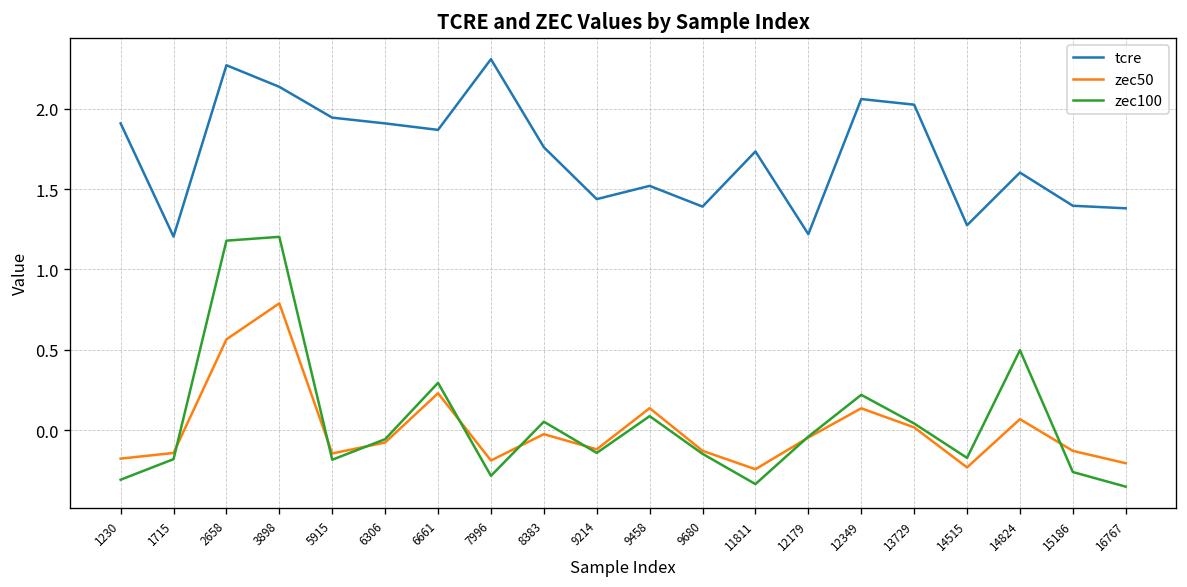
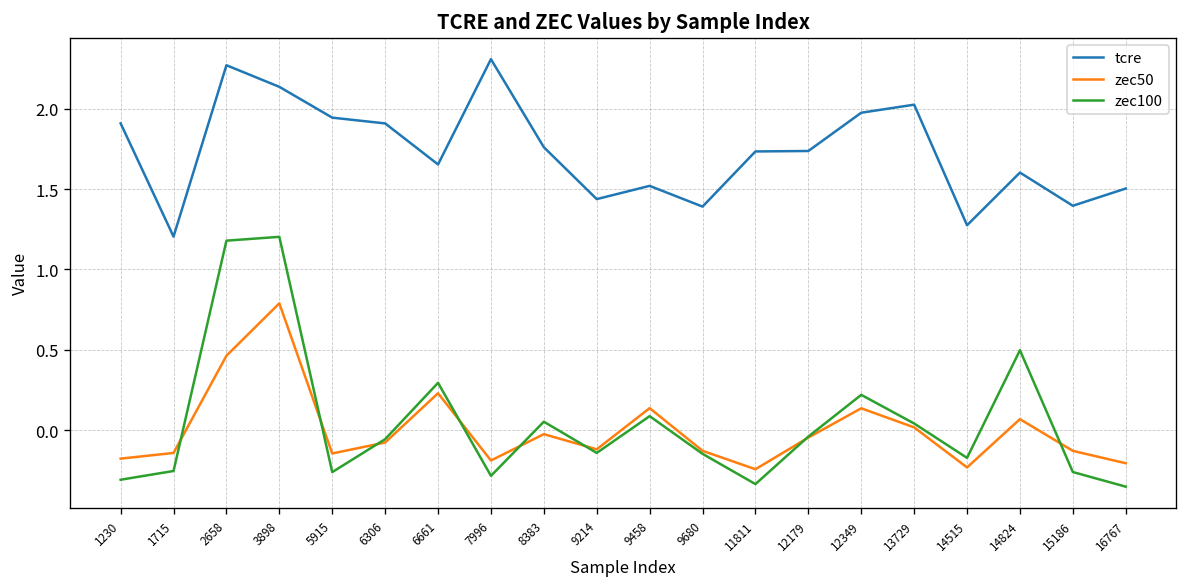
zec100, 1715: -0.18 -> -0.25
zec50, 2658: 0.57 -> 0.46
zec100, 5915: -0.18 -> -0.26
tcre, 6661: 1.87 -> 1.65
tcre, 12179: 1.22 -> 1.74
tcre, 12349: 2.06 -> 1.97
tcre, 16767: 1.38 -> 1.50
